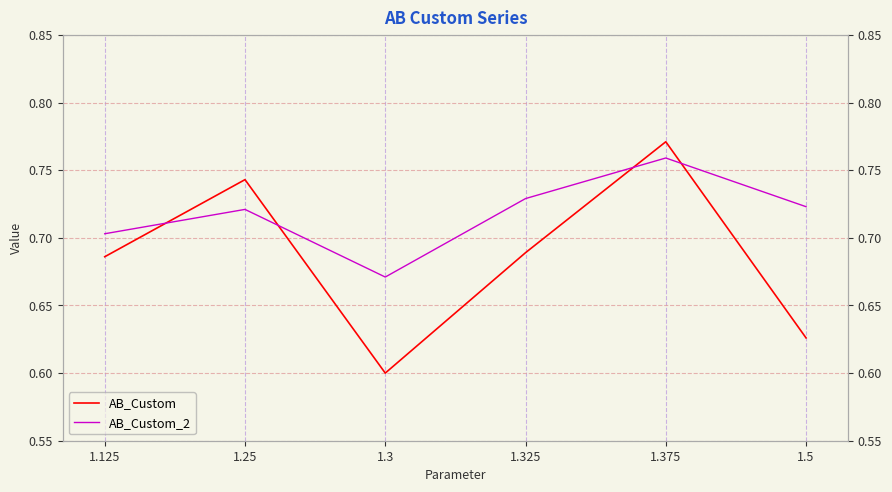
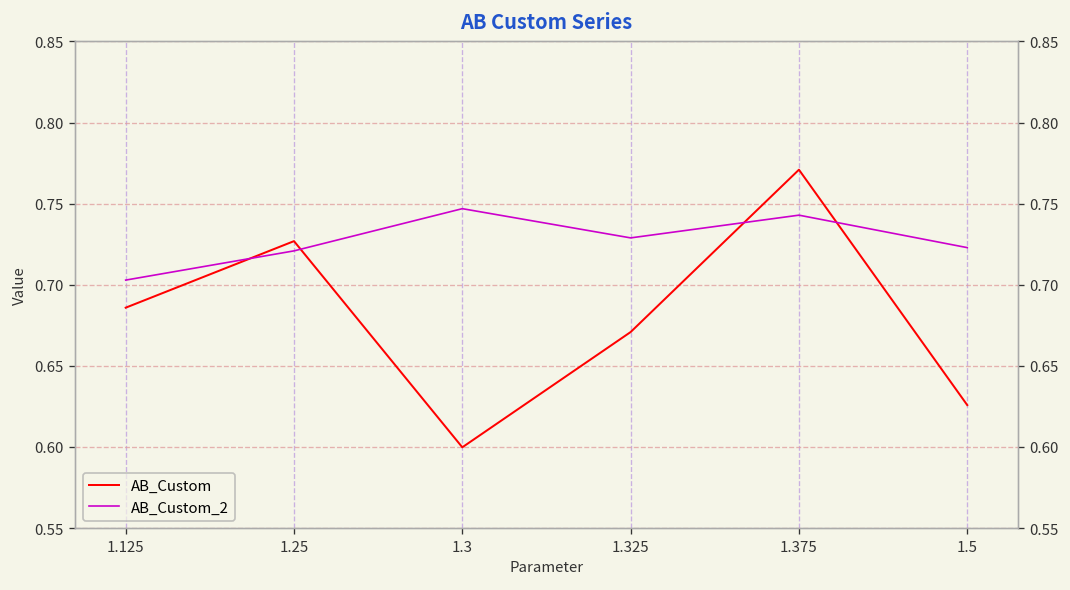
AB_Custom, 1.25: 0.743 -> 0.727
AB_Custom_2, 1.3: 0.671 -> 0.747
AB_Custom, 1.325: 0.689 -> 0.671
AB_Custom_2, 1.375: 0.759 -> 0.743
